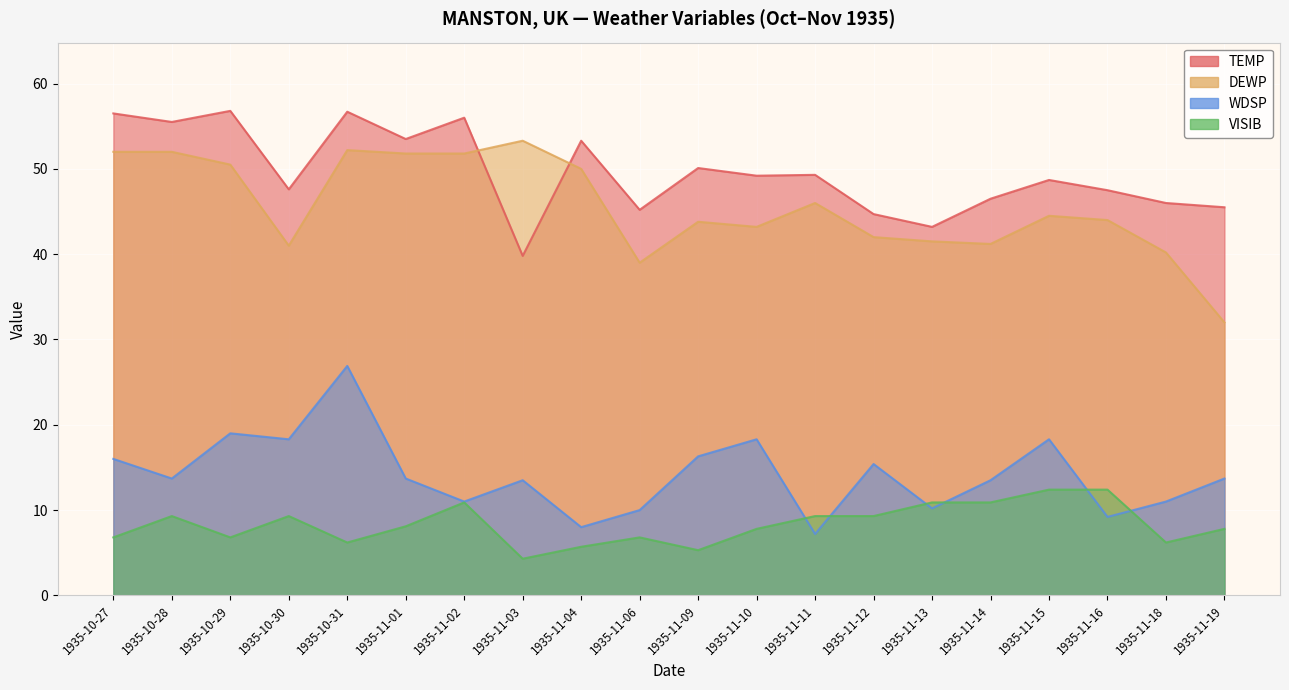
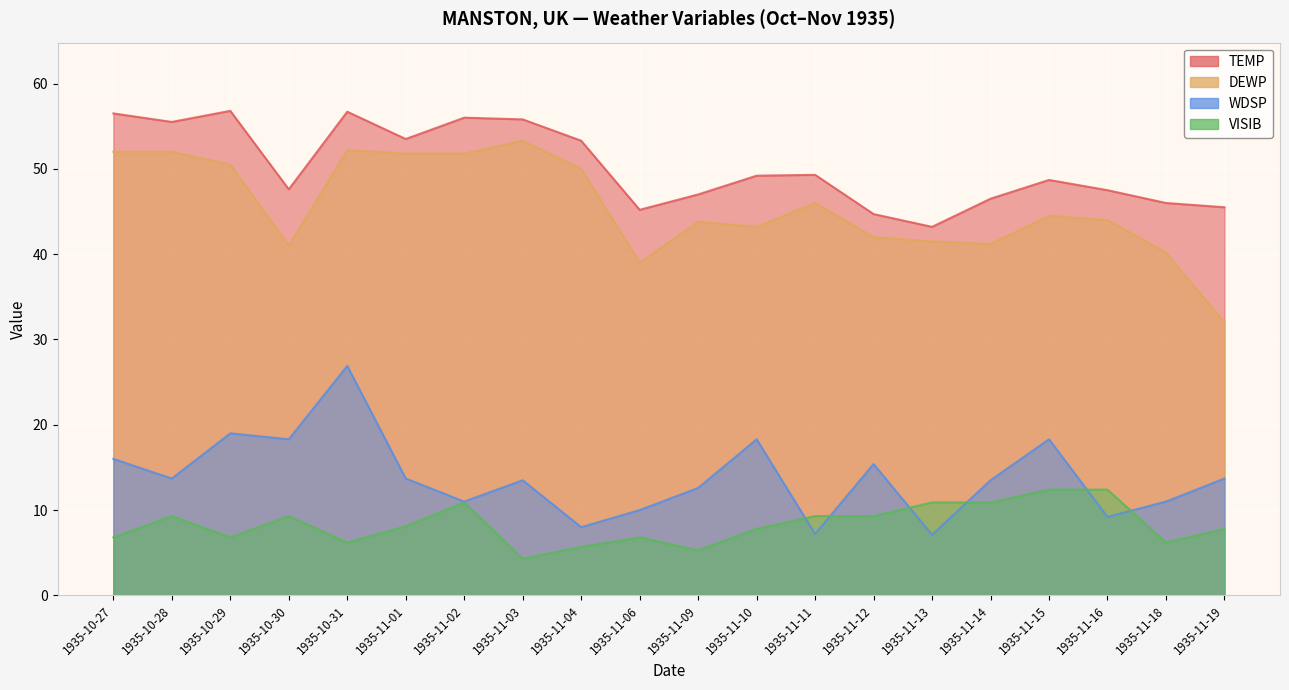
TEMP, 1935-11-03: 40 -> 56
TEMP, 1935-11-09: 50 -> 47
WDSP, 1935-11-09: 16 -> 13
WDSP, 1935-11-13: 10 -> 7
